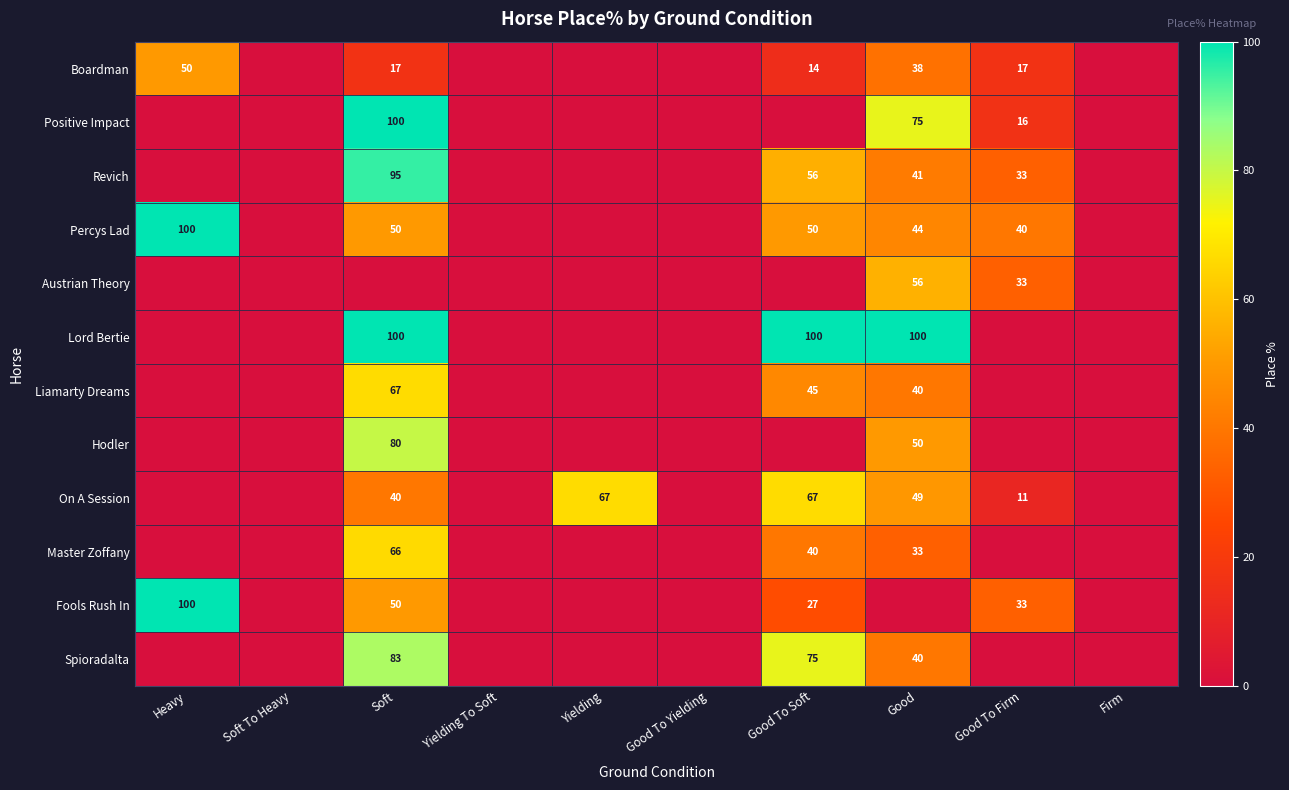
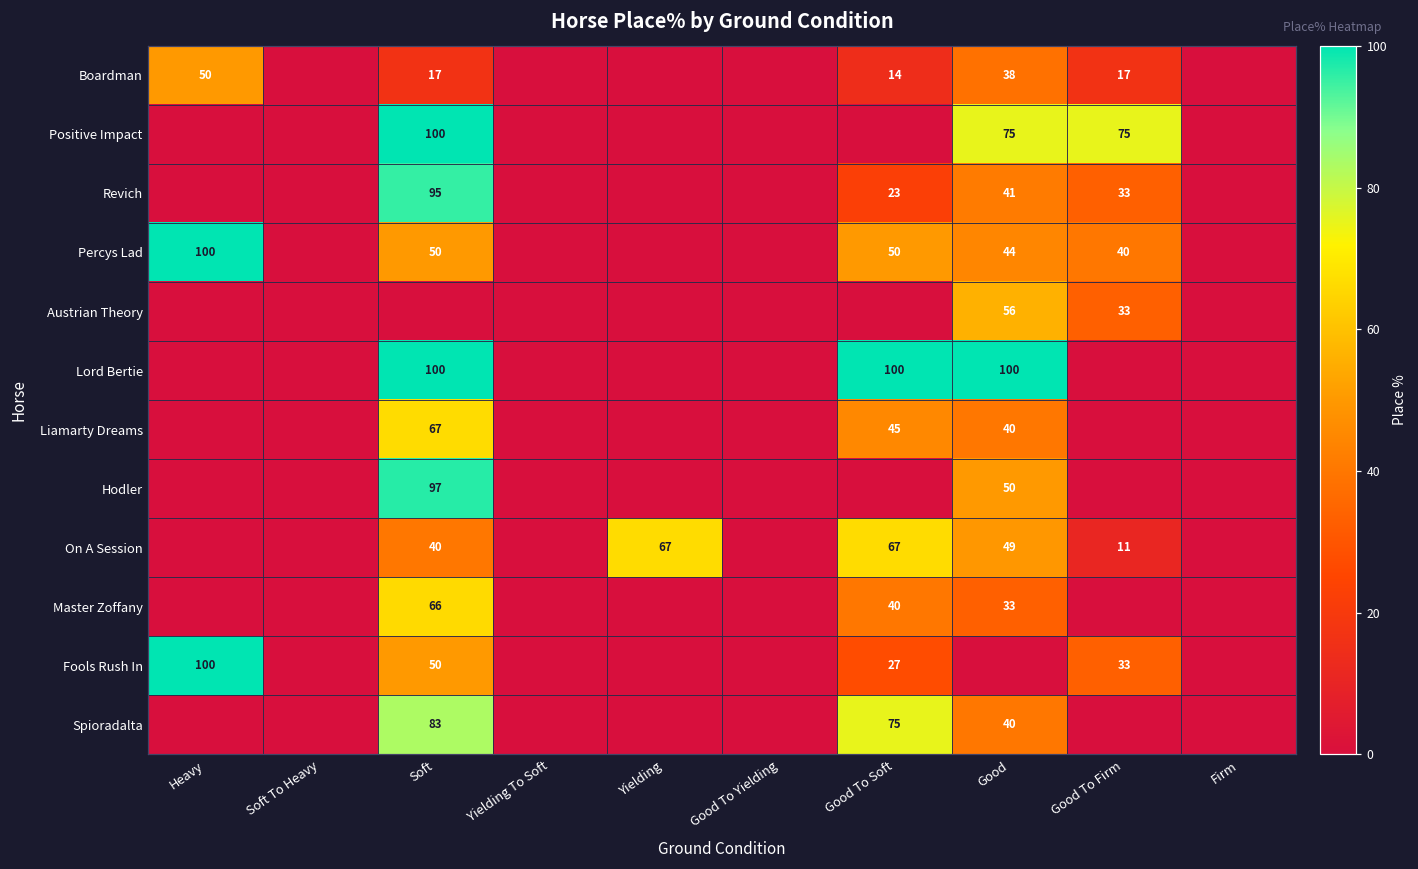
Positive Impact, Good To Firm: 16 -> 75
Revich, Good To Soft: 56 -> 23
Hodler, Soft: 80 -> 97
